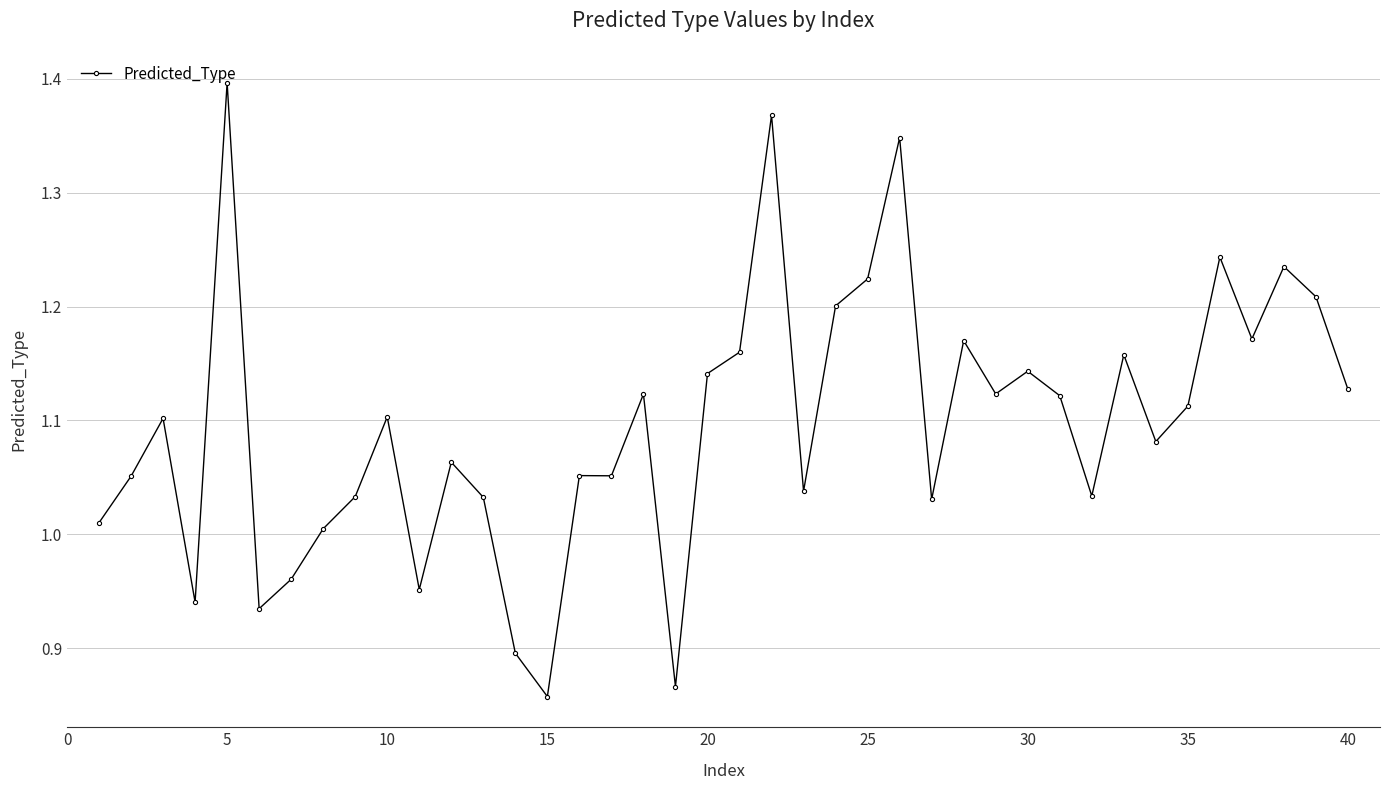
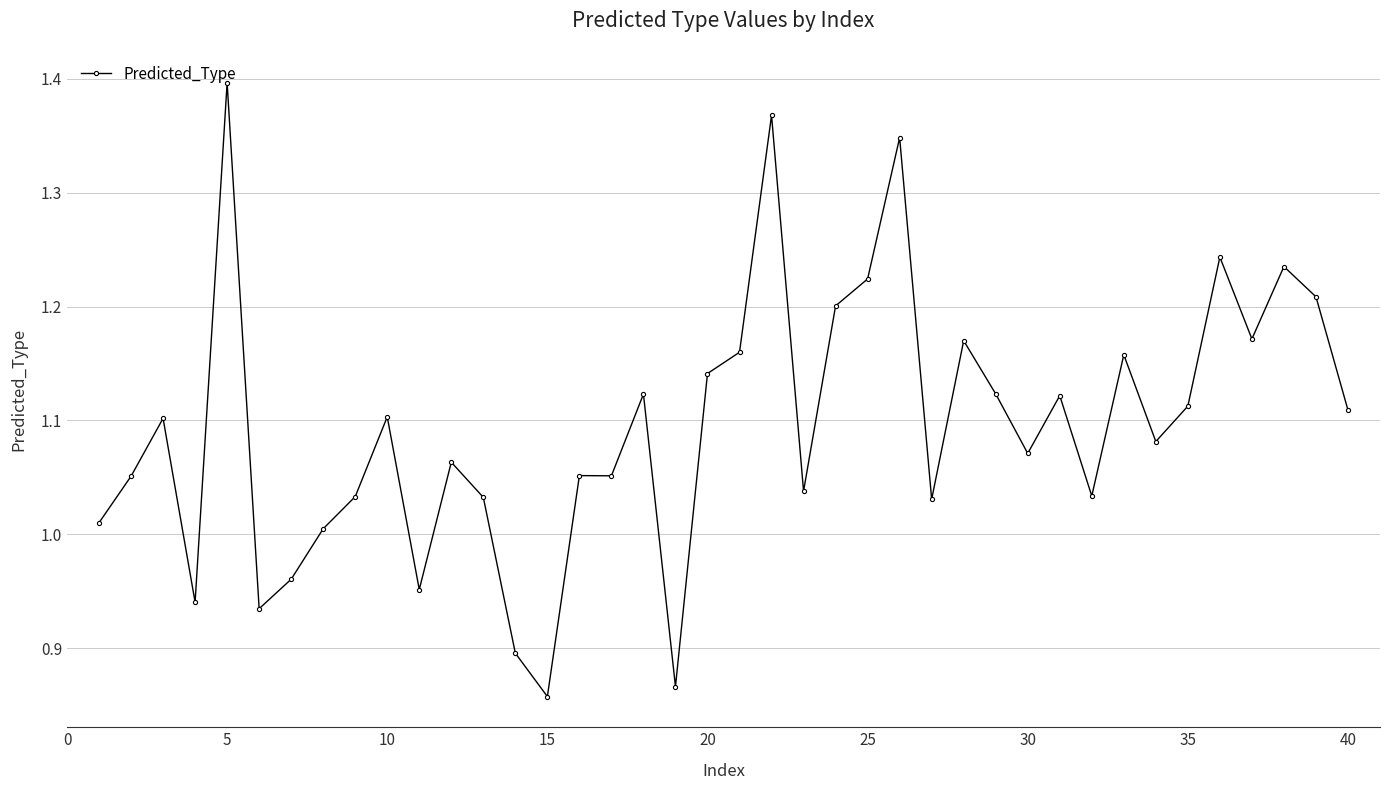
30: 1.143 -> 1.071
40: 1.127 -> 1.109
